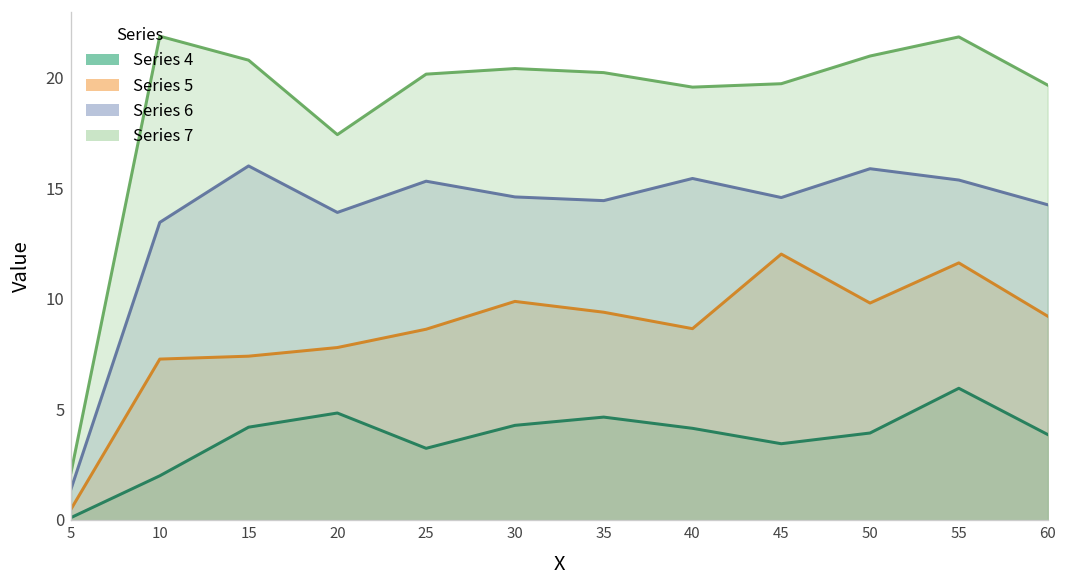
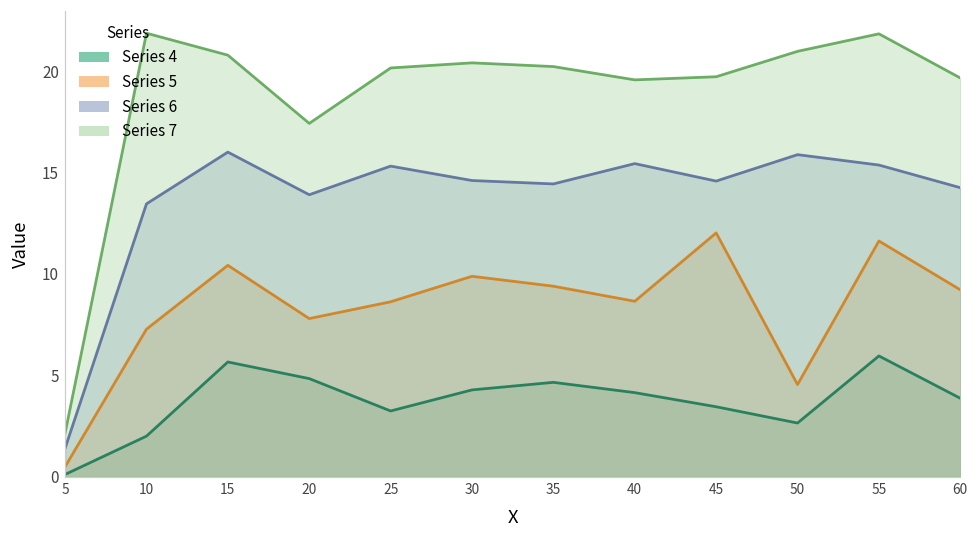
Series 4, 15: 4.2 -> 5.7
Series 5, 15: 7.4 -> 10.4
Series 4, 50: 3.9 -> 2.6
Series 5, 50: 9.8 -> 4.5
